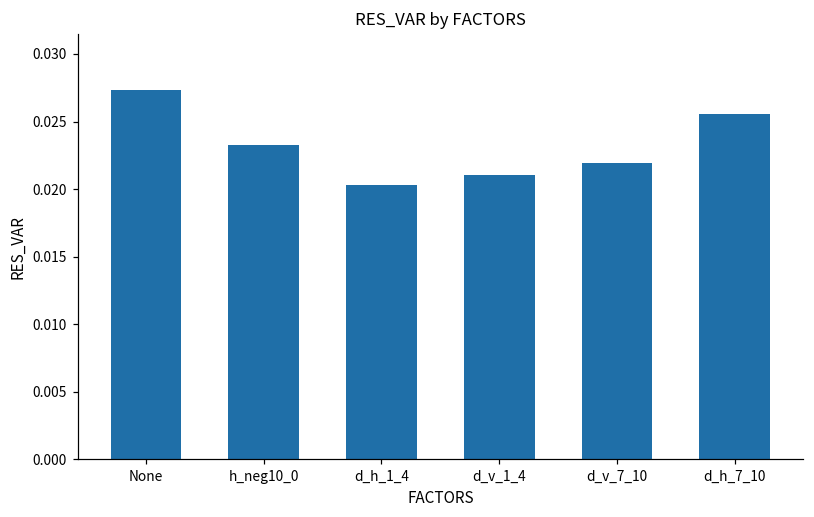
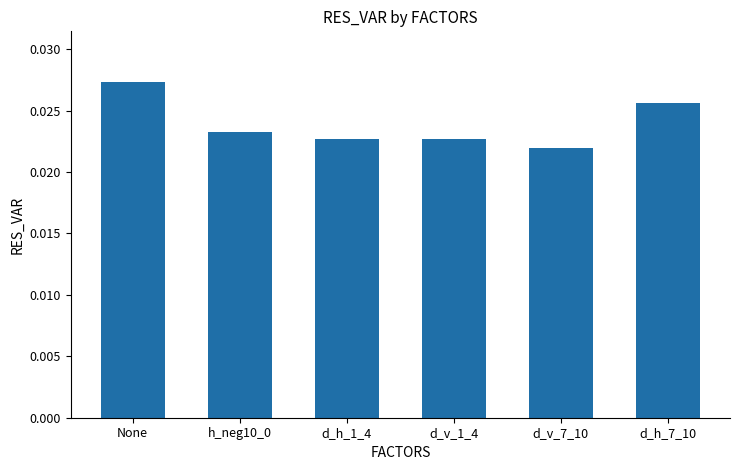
d_h_1_4: 0.0203 -> 0.0227
d_v_1_4: 0.0210 -> 0.0227
